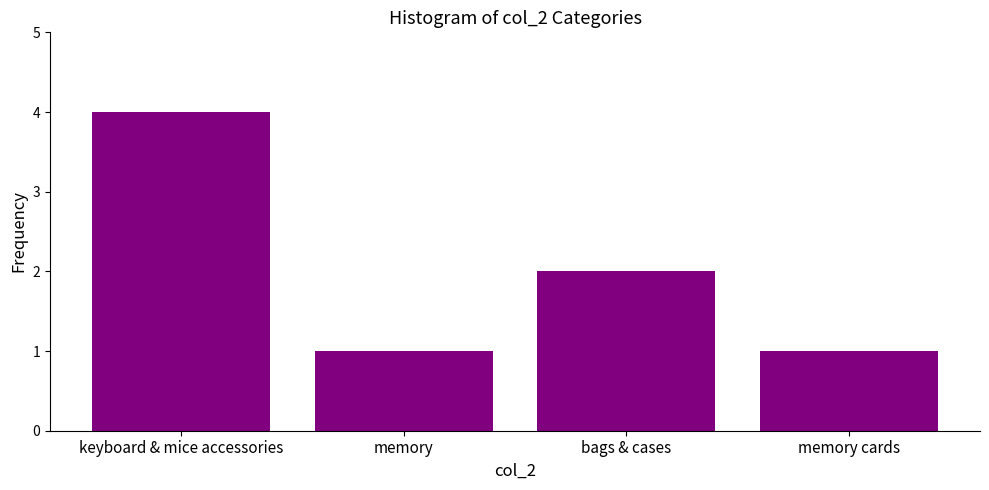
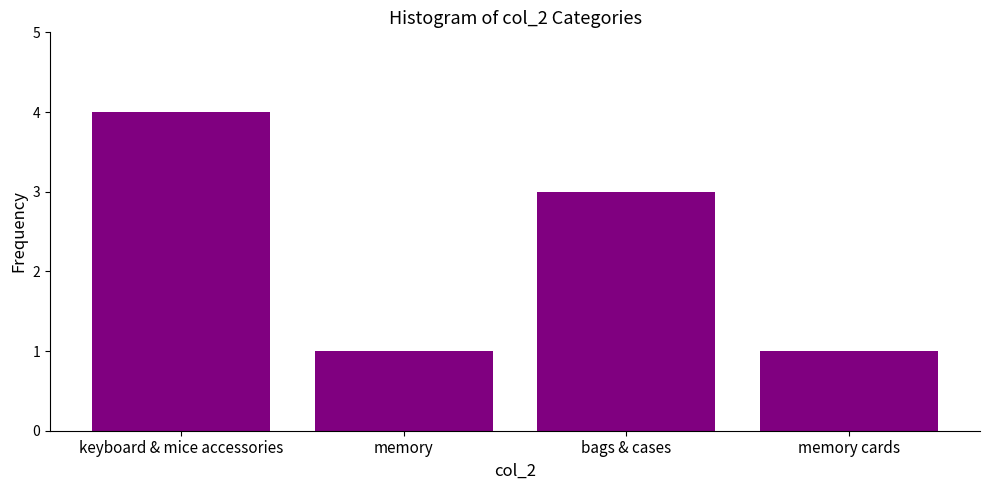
bags & cases: 2 -> 3
